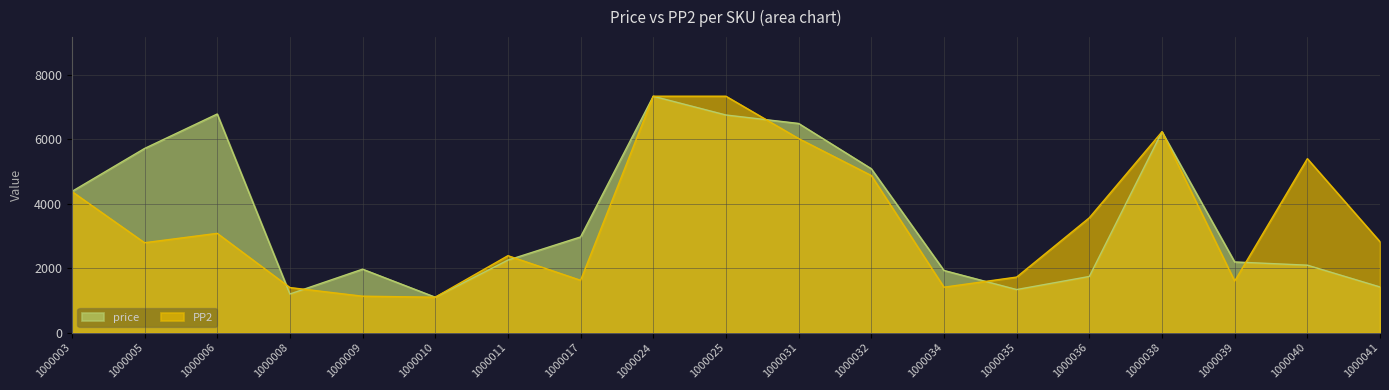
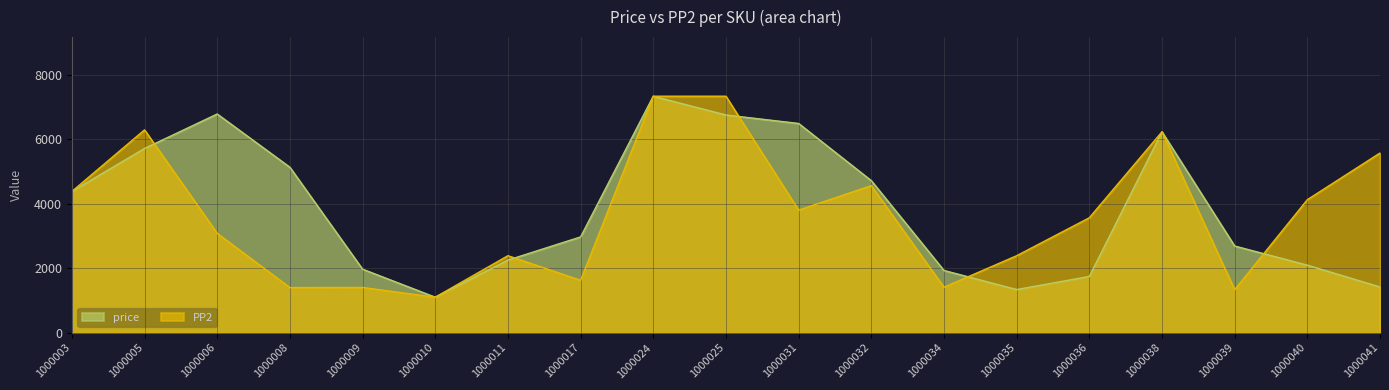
PP2, 1000005: 2800 -> 6300
price, 1000008: 1200 -> 5100
PP2, 1000009: 1100 -> 1400
PP2, 1000031: 6000 -> 3800
price, 1000032: 5100 -> 4700
PP2, 1000032: 4900 -> 4600
PP2, 1000035: 1700 -> 2400
price, 1000039: 2200 -> 2700
PP2, 1000039: 1600 -> 1300
PP2, 1000040: 5400 -> 4100
PP2, 1000041: 2800 -> 5600
